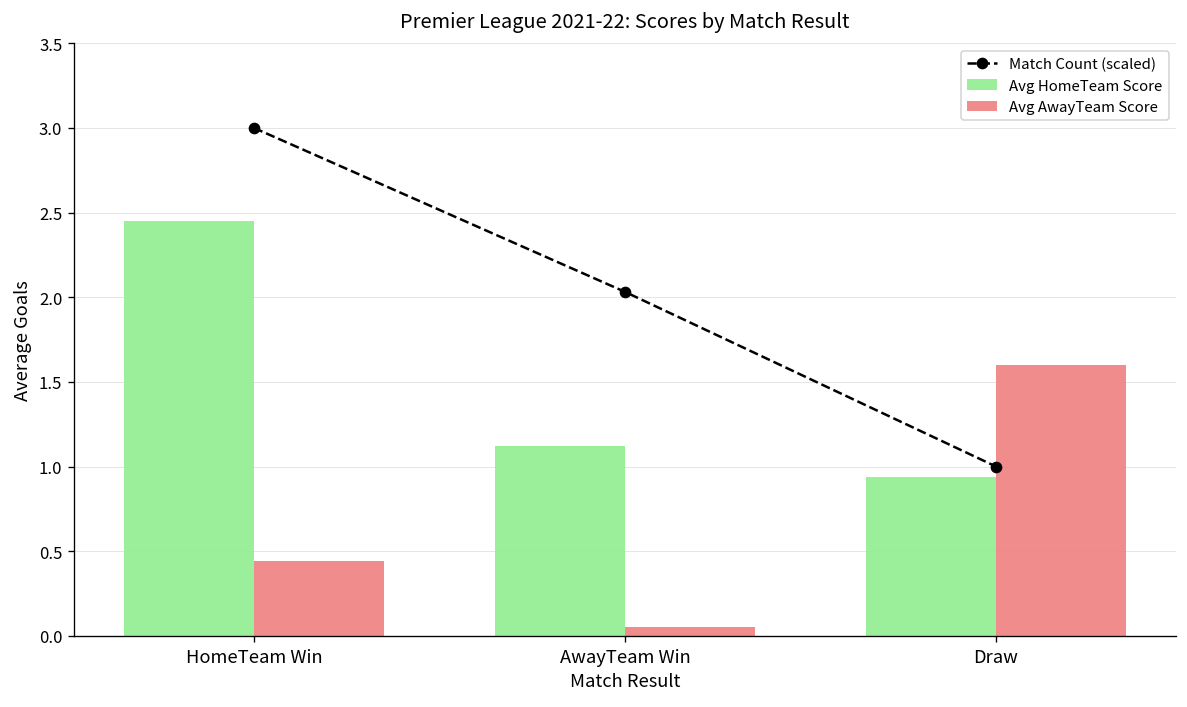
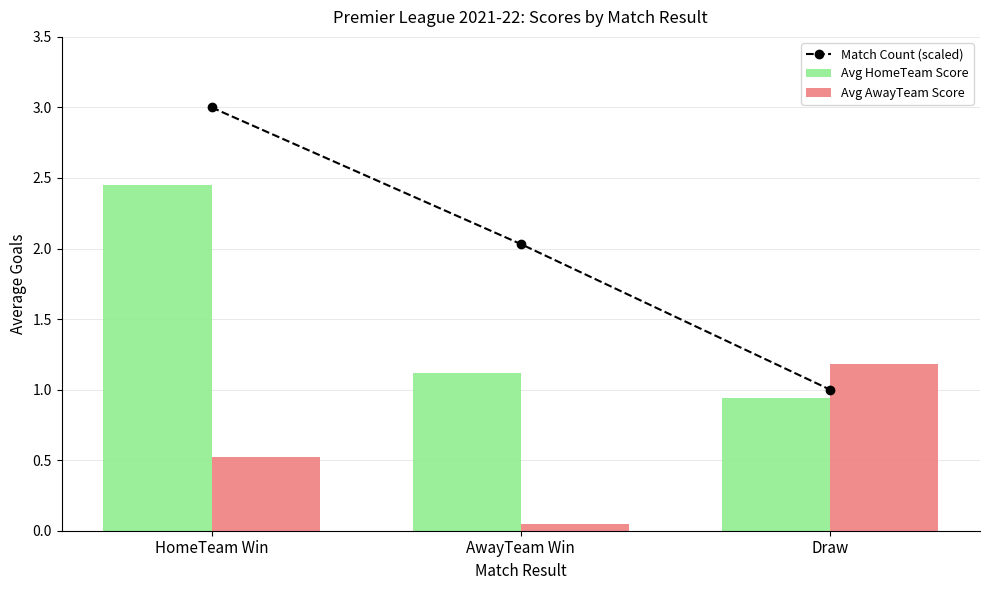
Avg AwayTeam Score, HomeTeam Win: 0.44 -> 0.52
Avg AwayTeam Score, Draw: 1.60 -> 1.18
